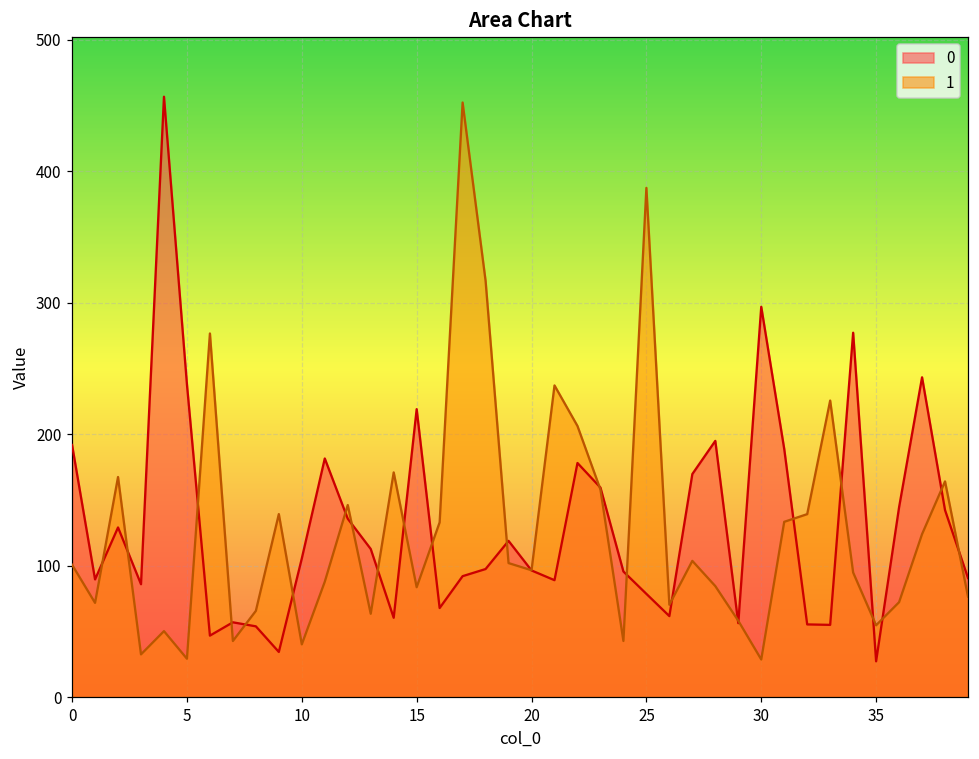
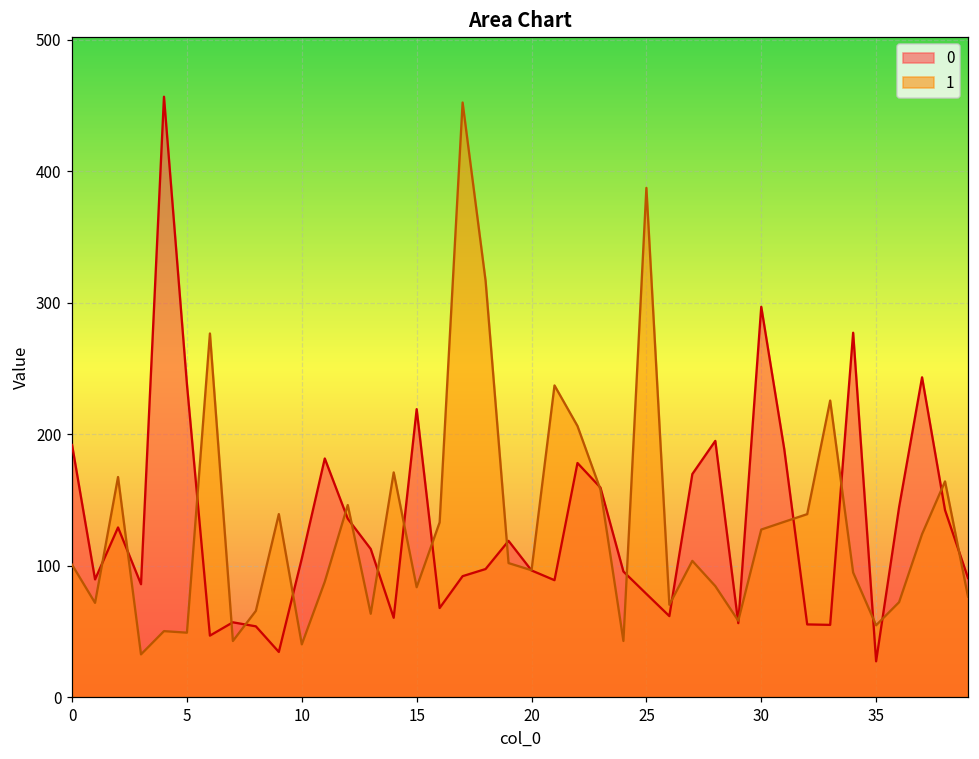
1, 5: 29 -> 49
1, 30: 29 -> 127
